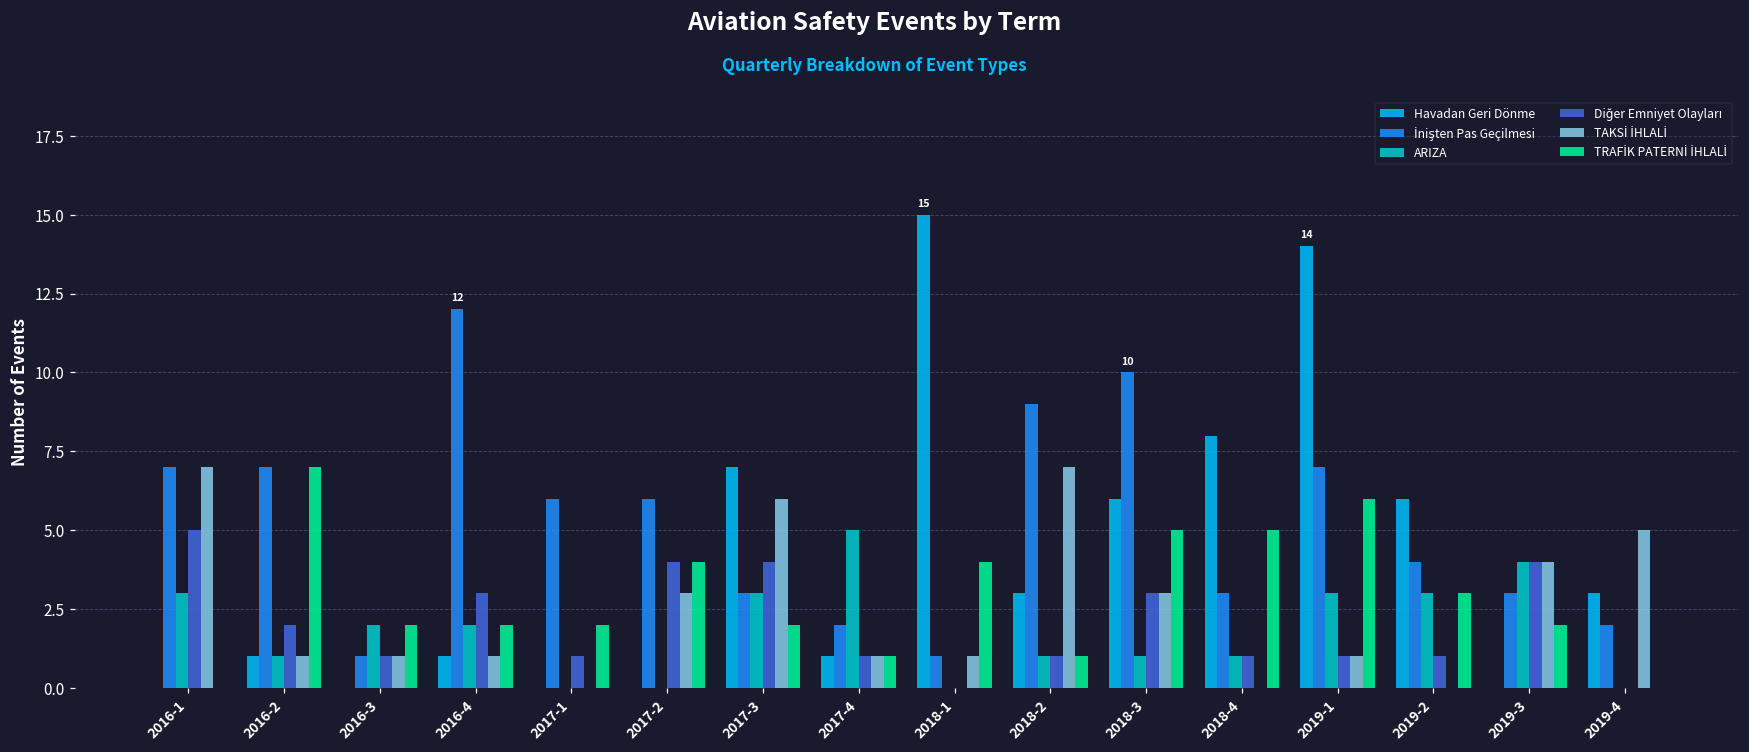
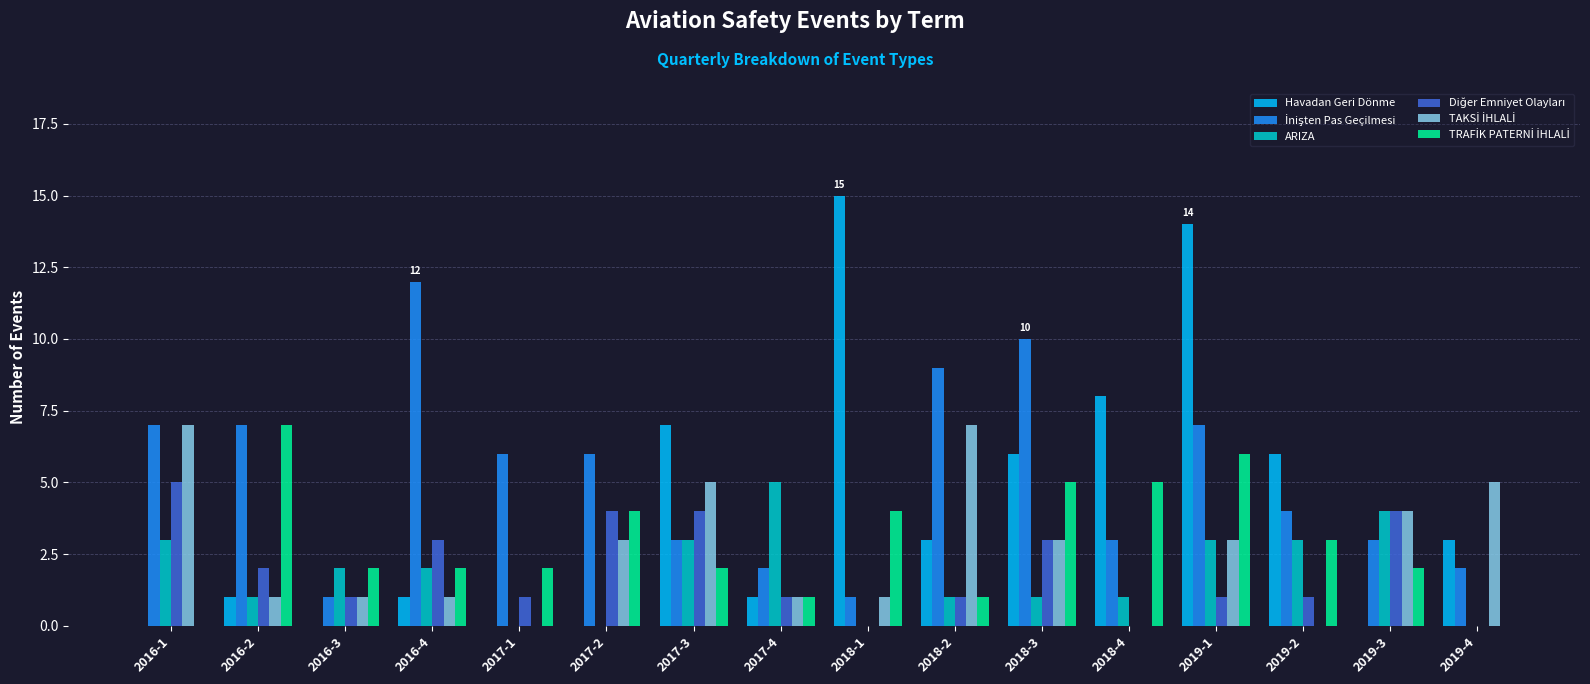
TAKSİ İHLALİ, 2017-3: 6 -> 5
Diğer Emniyet Olayları, 2018-4: 1 -> 0
TAKSİ İHLALİ, 2019-1: 1 -> 3
